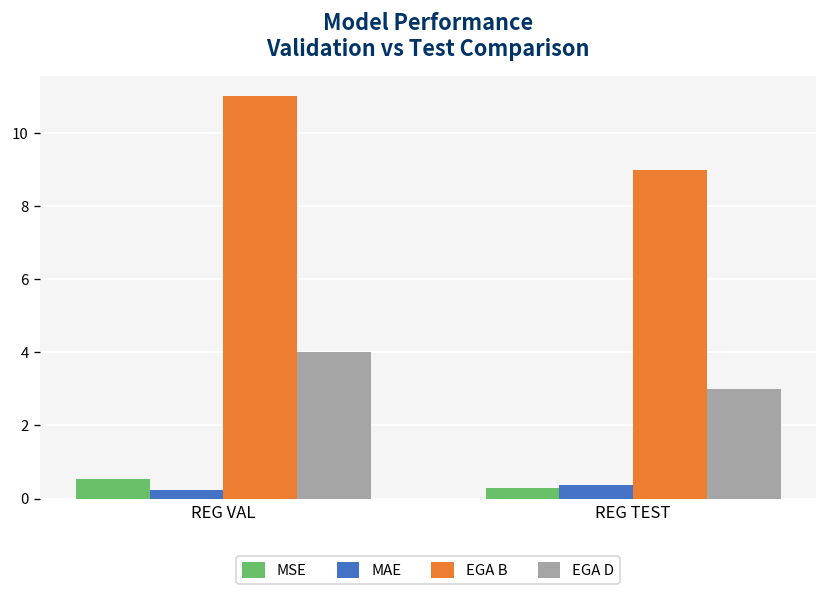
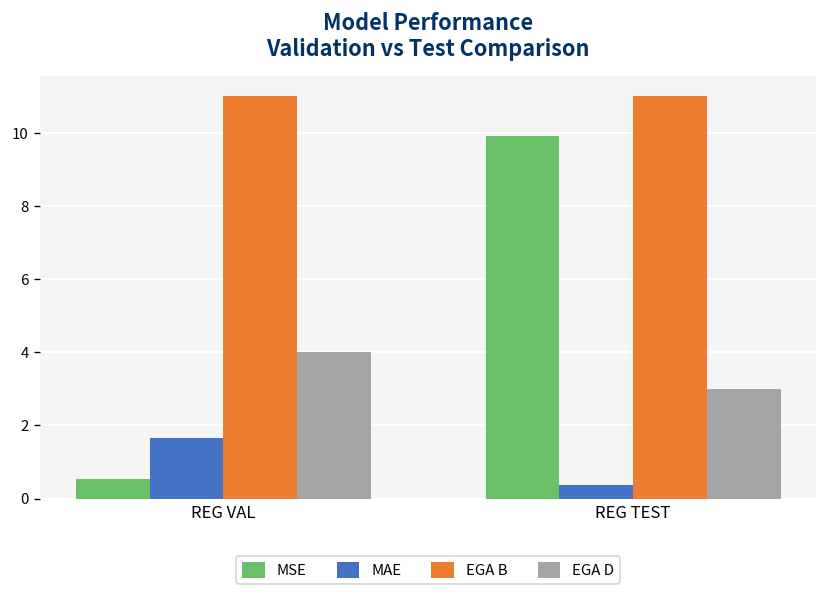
MAE, REG VAL: 0.2 -> 1.6
MSE, REG TEST: 0.3 -> 9.9
EGA B, REG TEST: 9 -> 11
